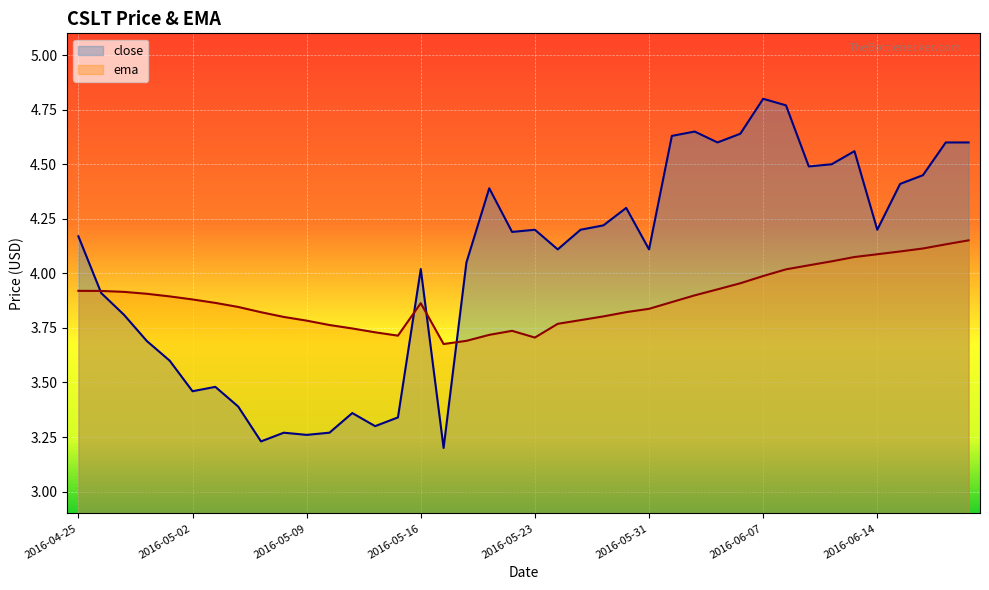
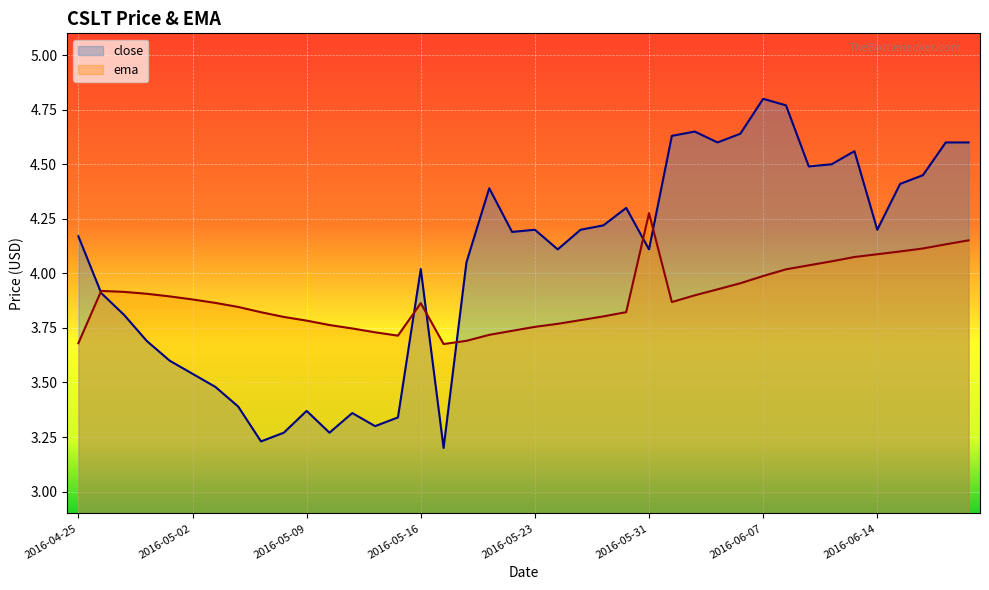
ema, 2016-04-25: 3.92 -> 3.68
close, 2016-05-02: 3.46 -> 3.54
close, 2016-05-09: 3.26 -> 3.37
ema, 2016-05-23: 3.71 -> 3.76
ema, 2016-05-31: 3.84 -> 4.28
